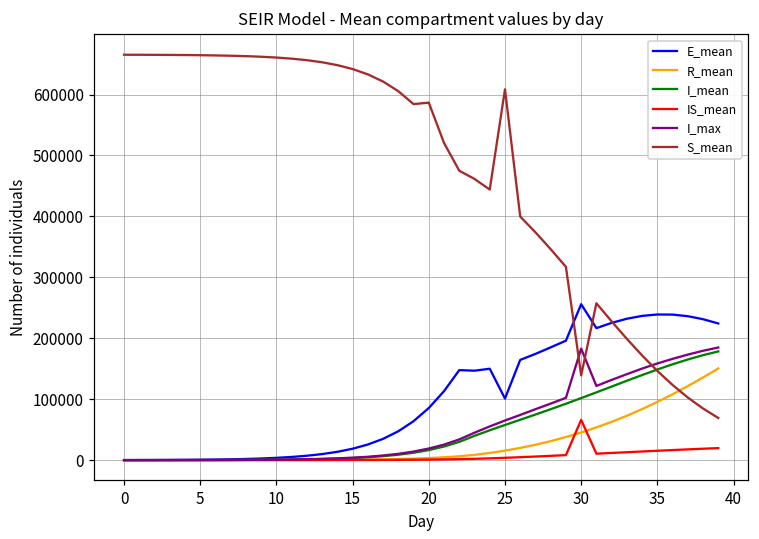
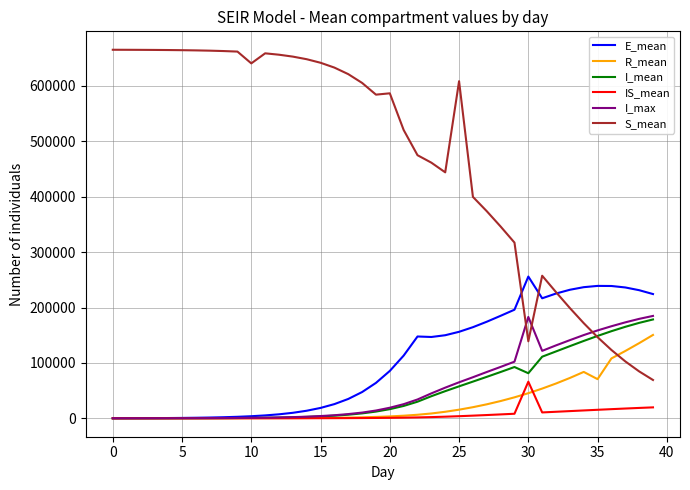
S_mean, 10: 660000 -> 640000
E_mean, 25: 100000 -> 160000
I_mean, 30: 100000 -> 80000
R_mean, 35: 100000 -> 70000
